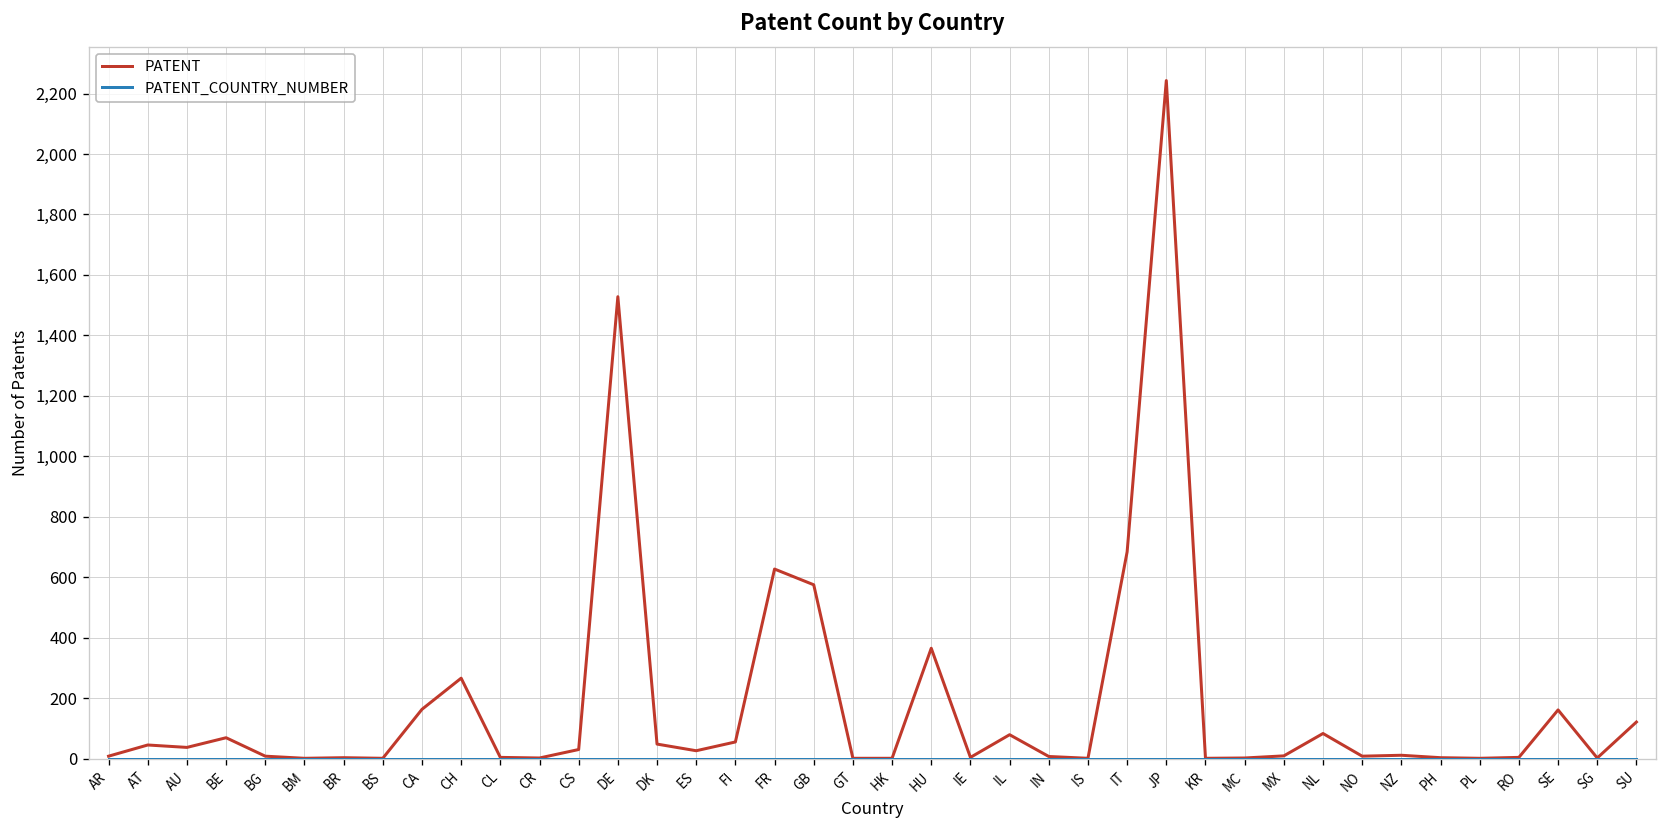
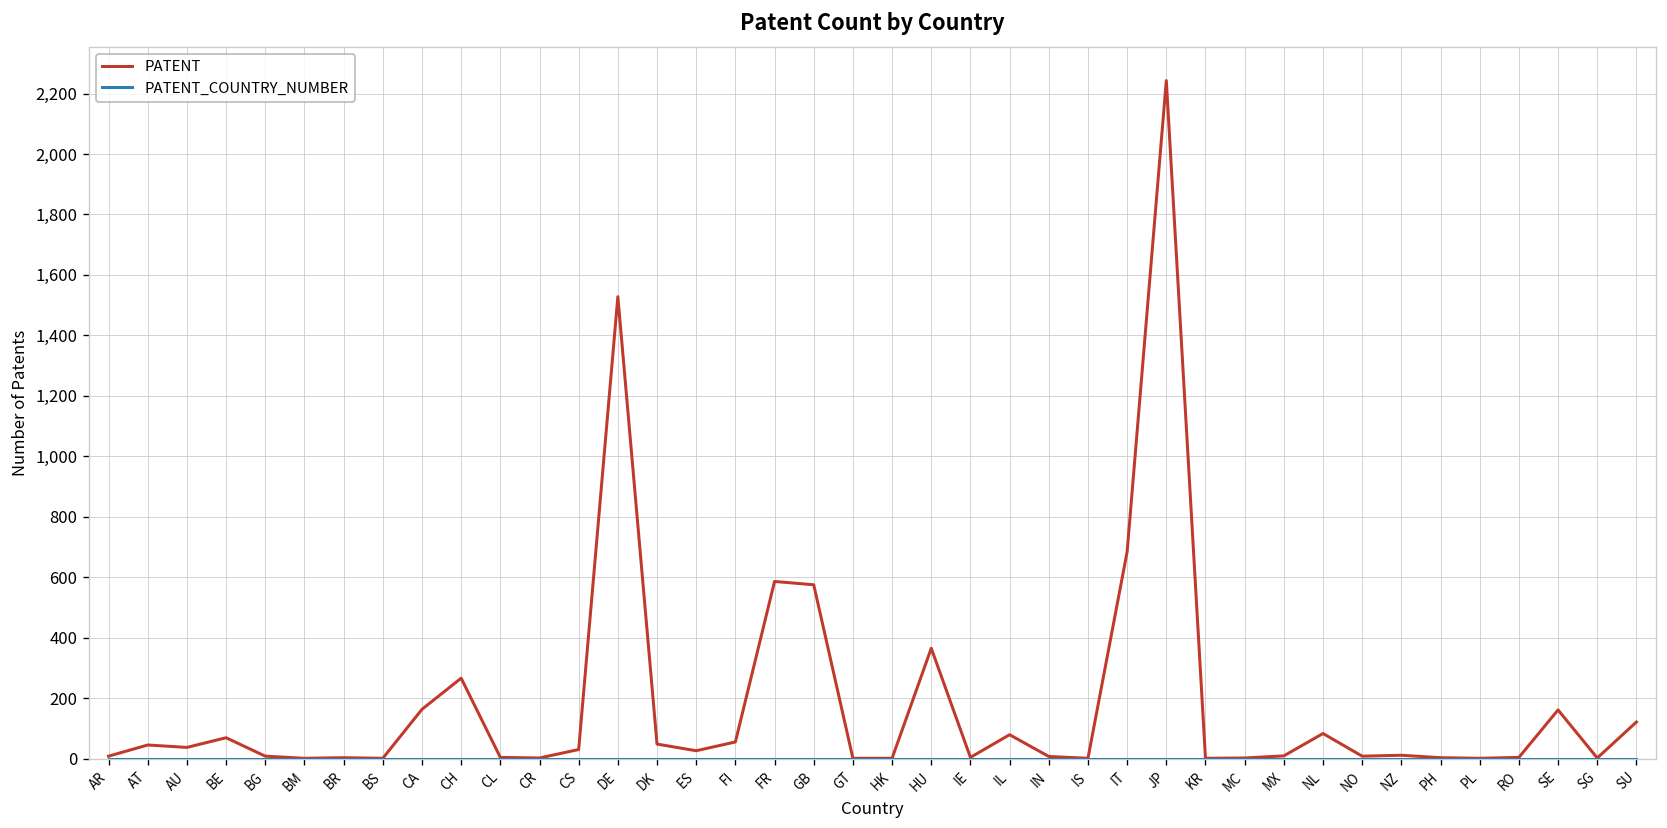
PATENT, FR: 630 -> 590
